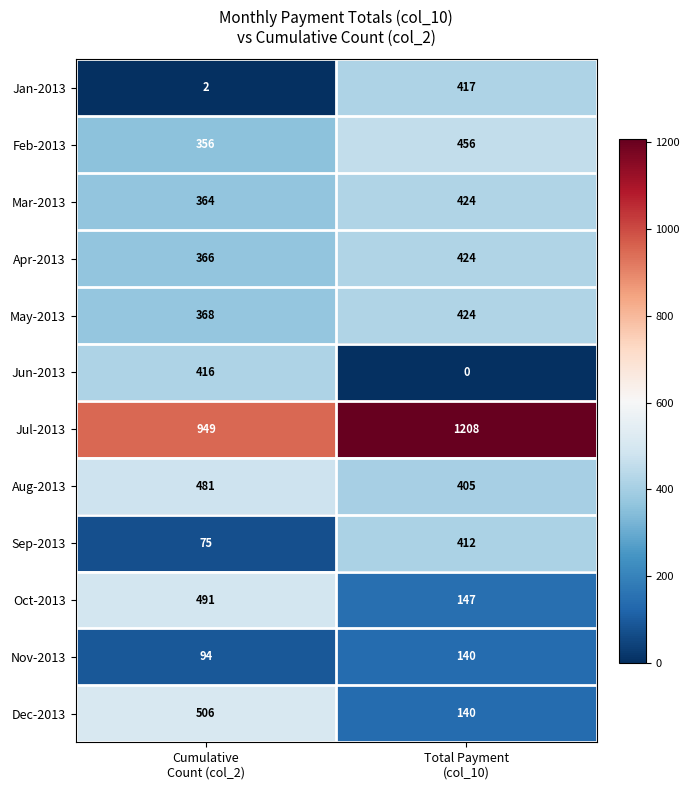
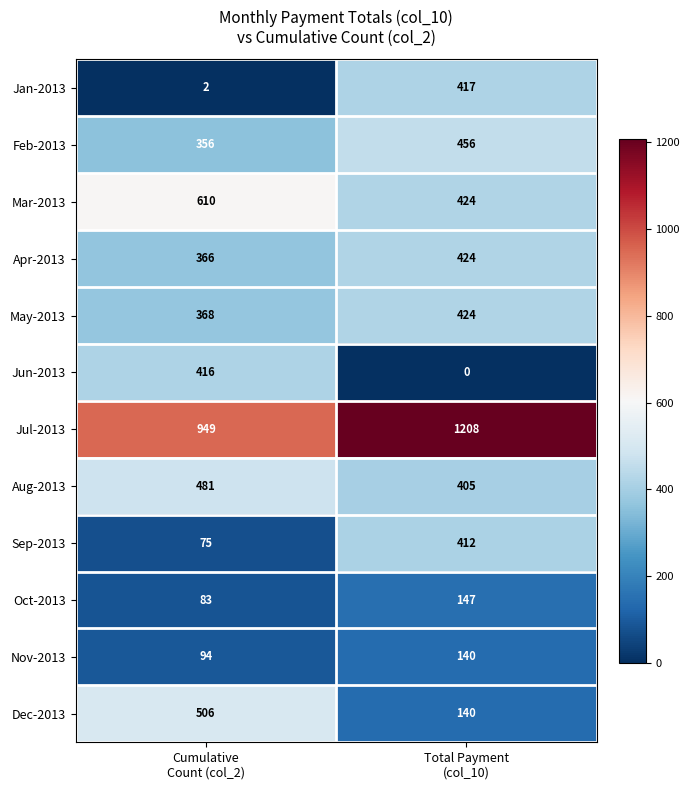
Mar-2013, Cumulative Count (col_2): 364 -> 610
Oct-2013, Cumulative Count (col_2): 491 -> 83
